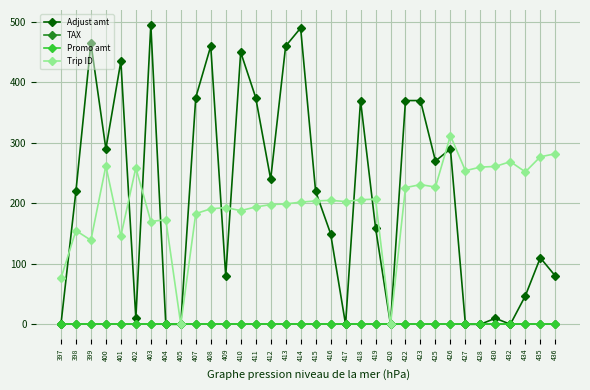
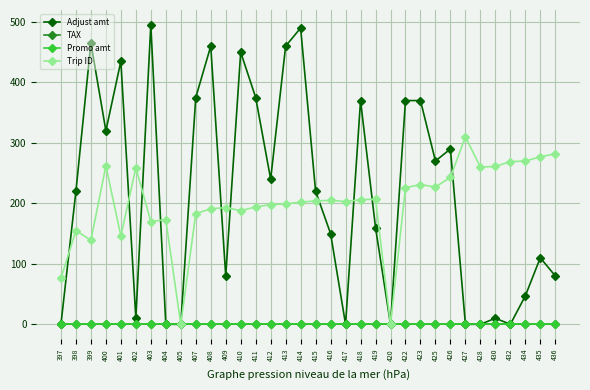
Adjust amt, 400: 290 -> 320
Trip ID, 426: 310 -> 240
Trip ID, 427: 250 -> 310
Trip ID, 434: 250 -> 270
